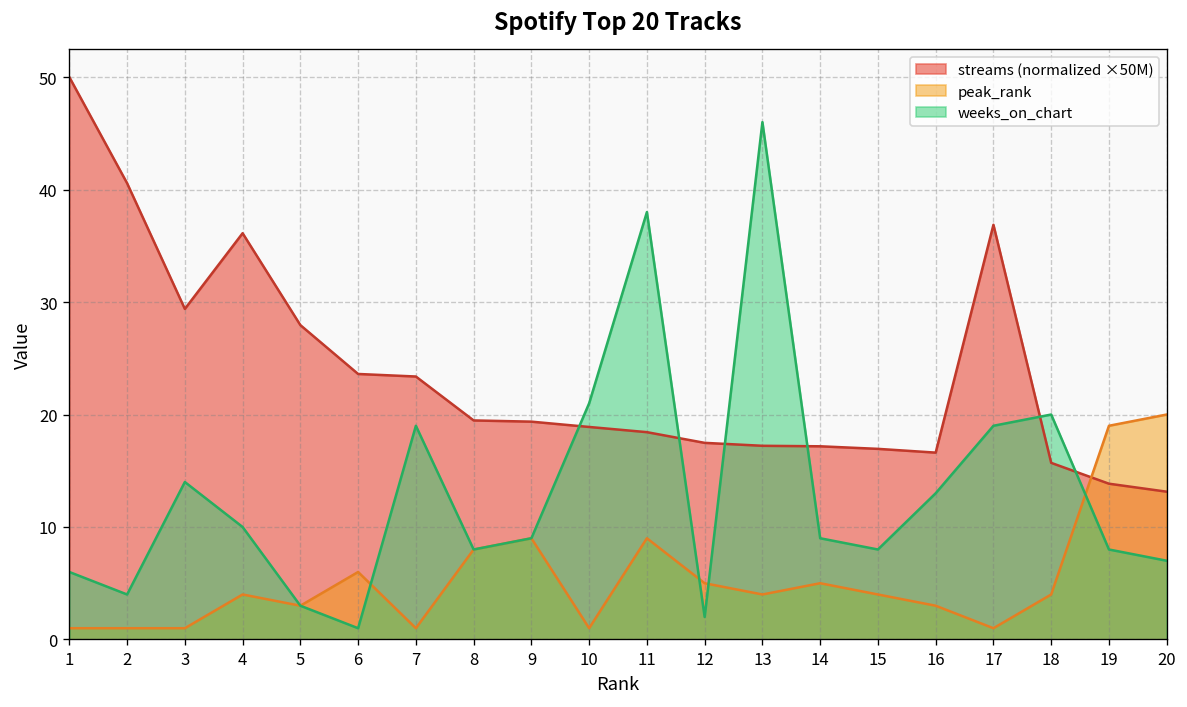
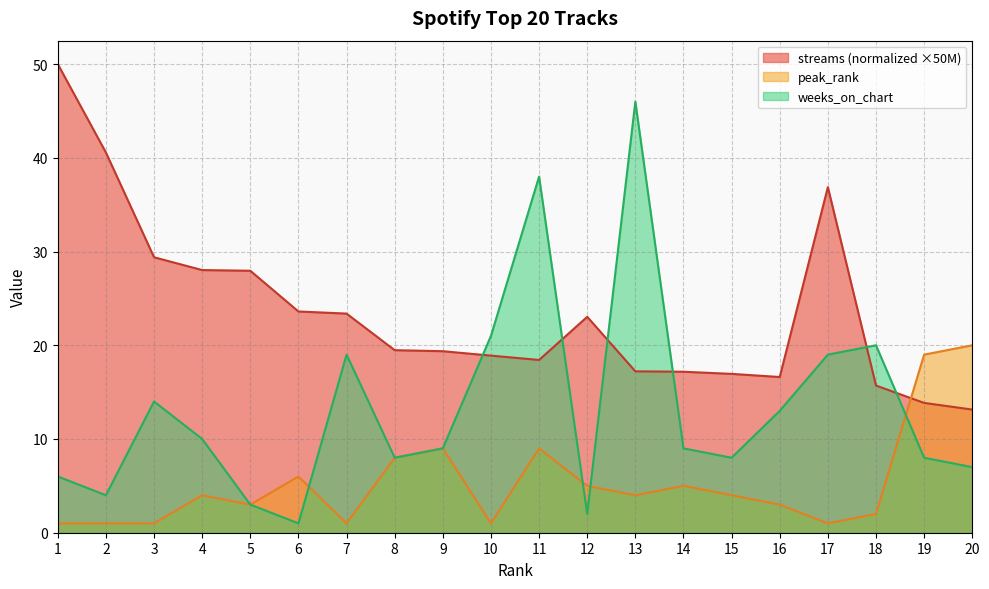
streams (normalized ×50M), 4: 36 -> 28
streams (normalized ×50M), 12: 17 -> 23
peak_rank, 18: 4 -> 2
